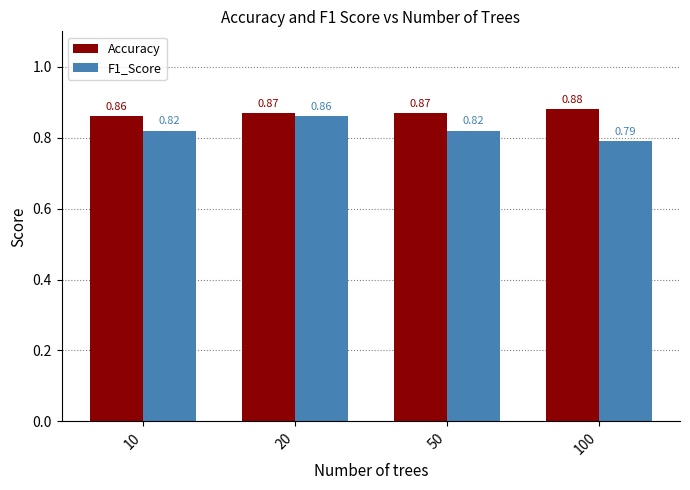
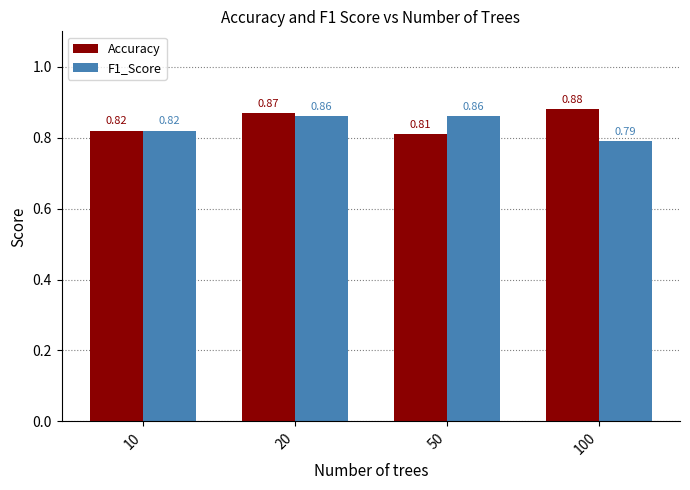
Accuracy, 10: 0.86 -> 0.82
Accuracy, 50: 0.87 -> 0.81
F1_Score, 50: 0.82 -> 0.86
